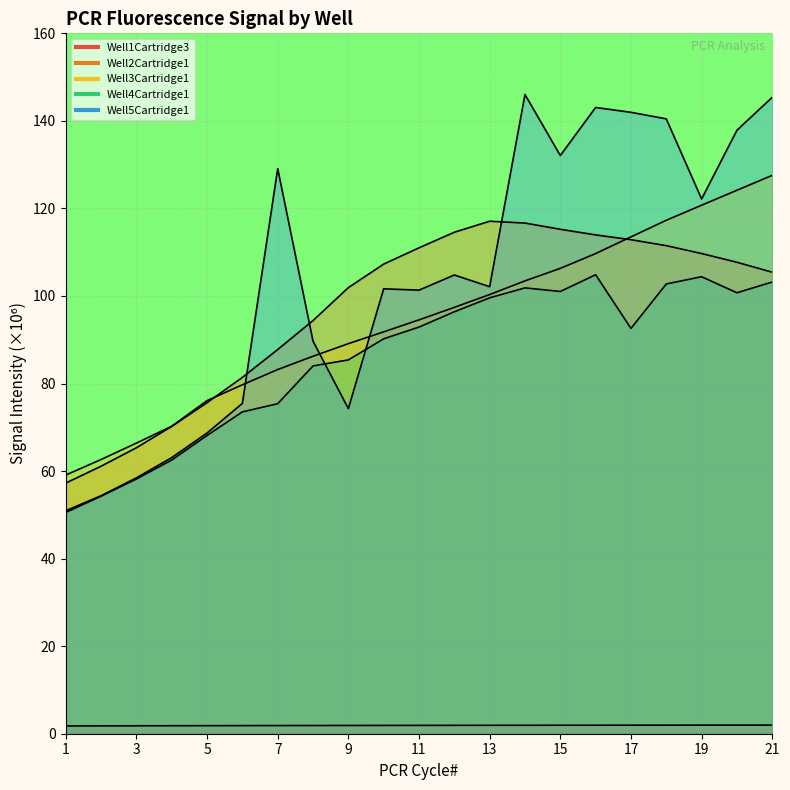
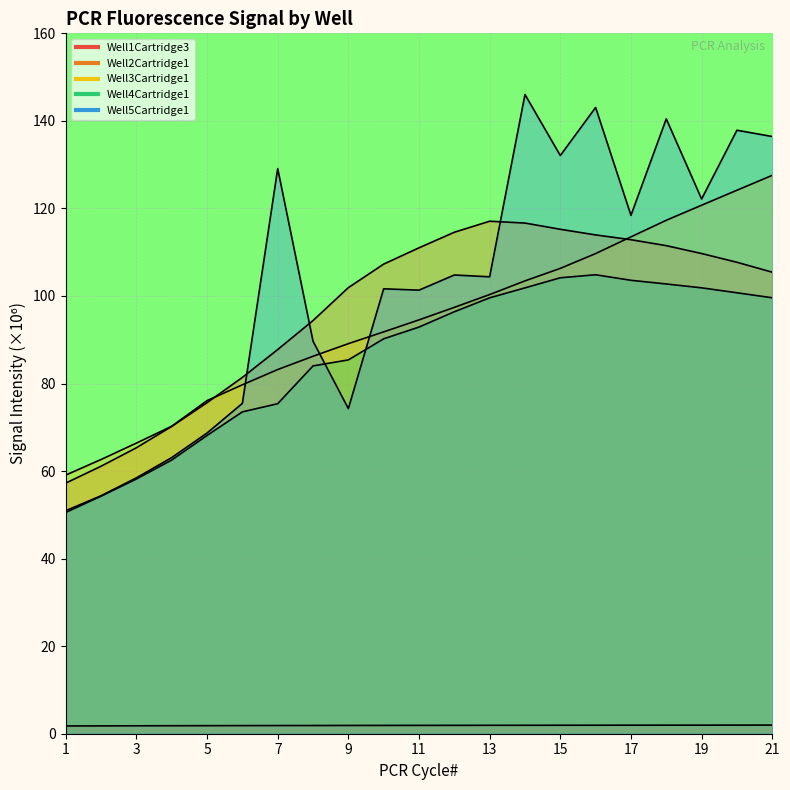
Well5Cartridge1, 13: 102 -> 104
Well4Cartridge1, 15: 101 -> 104
Well4Cartridge1, 17: 93 -> 104
Well5Cartridge1, 17: 142 -> 118
Well4Cartridge1, 19: 104 -> 102
Well4Cartridge1, 21: 103 -> 100
Well5Cartridge1, 21: 145 -> 136
